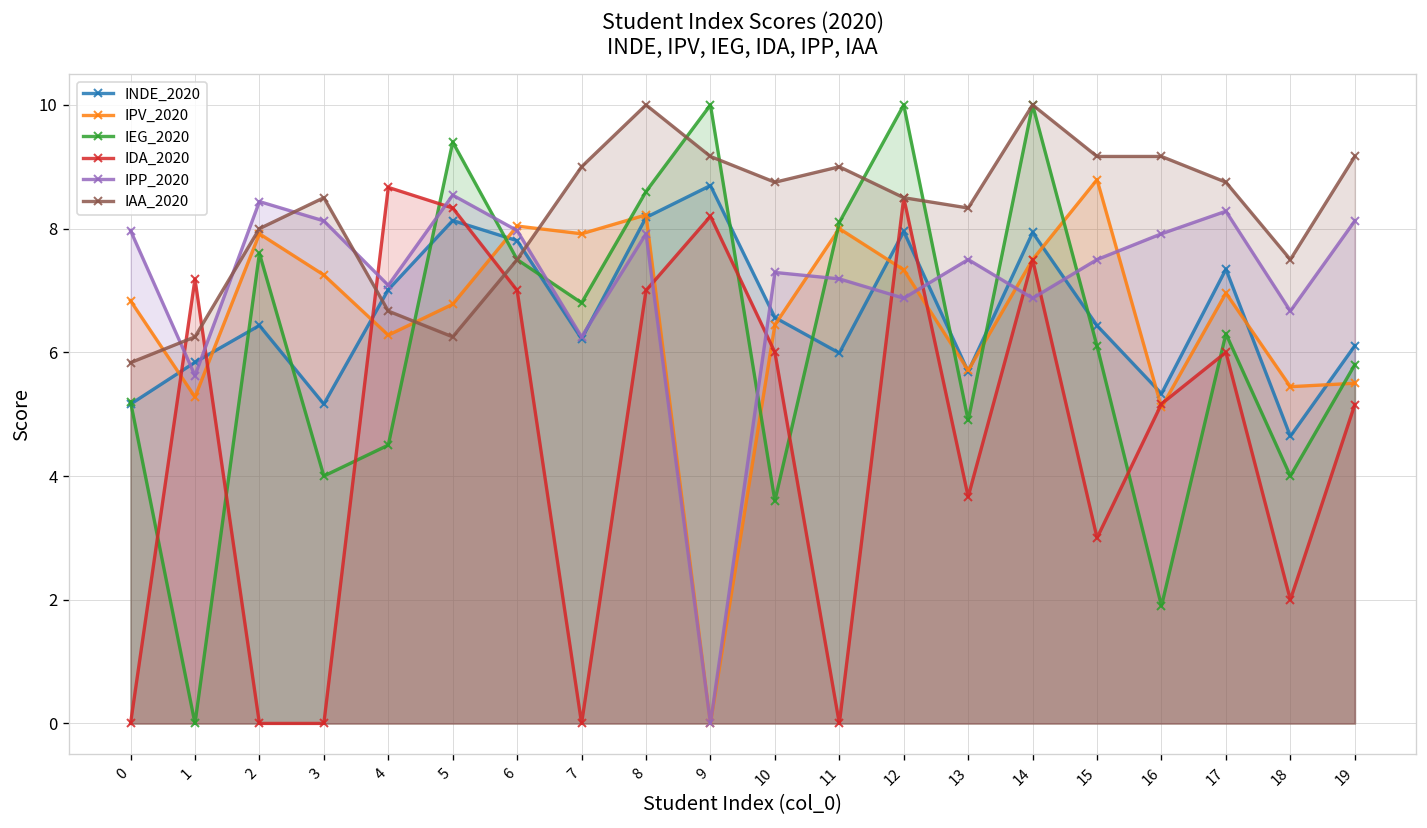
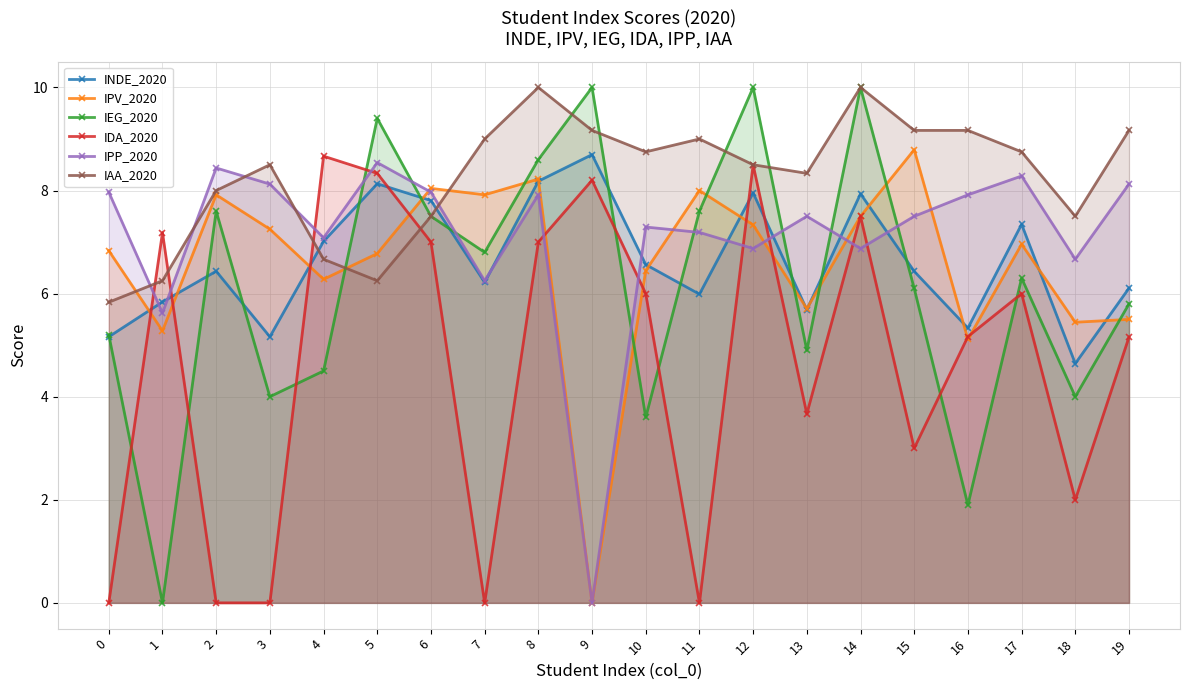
IEG_2020, 11: 8.1 -> 7.6
